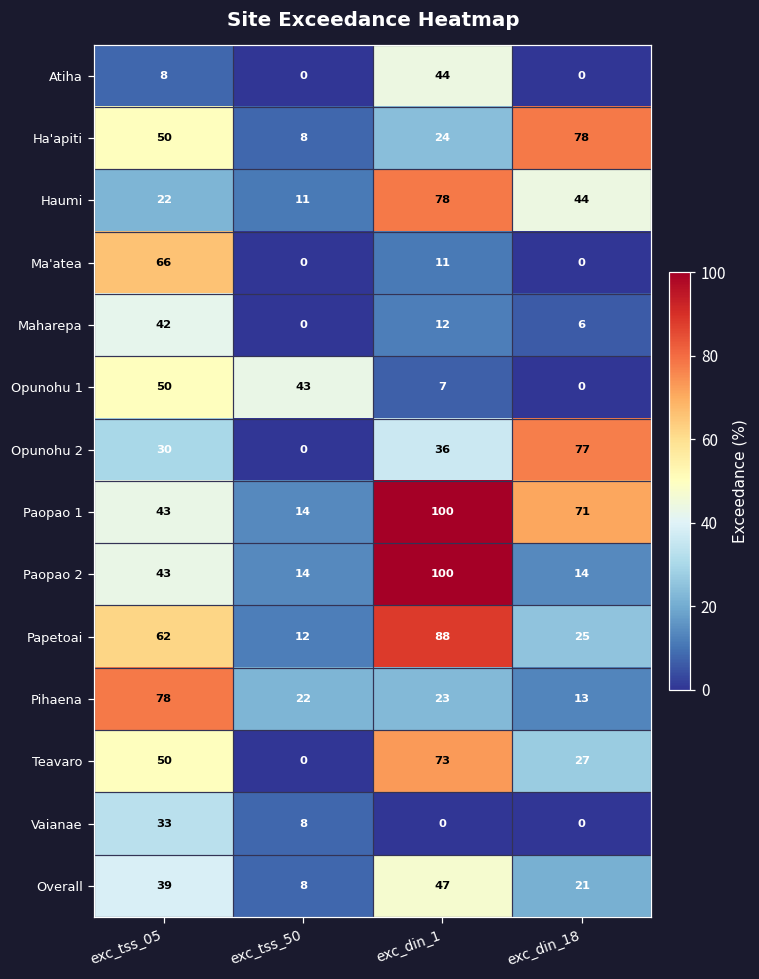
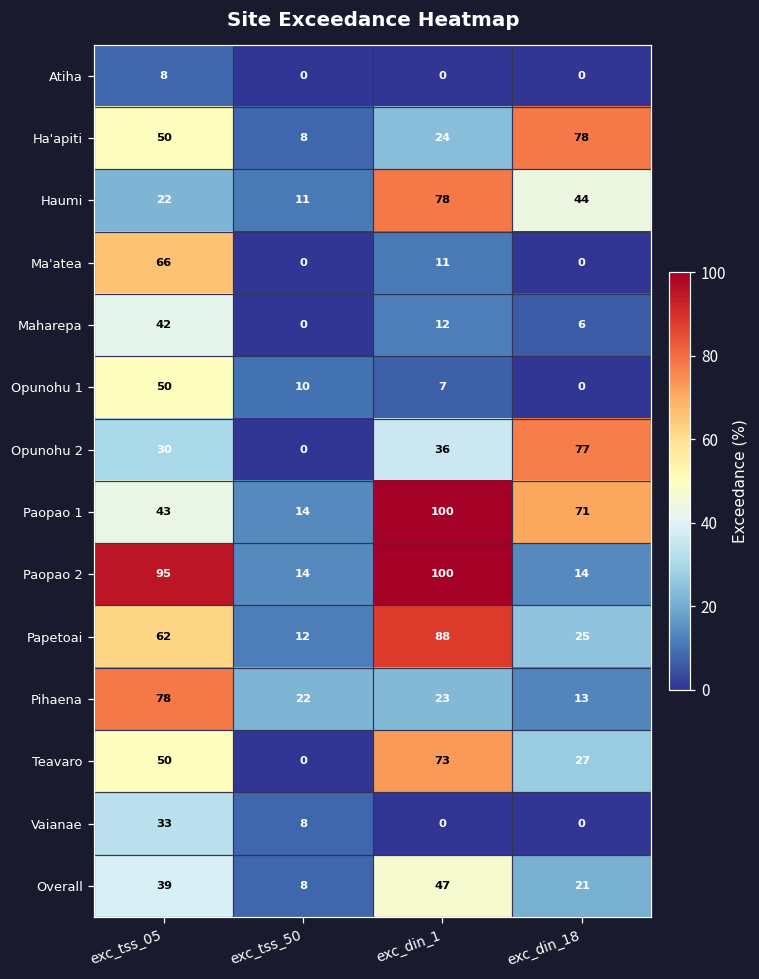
Atiha, exc_din_1: 44 -> 0
Opunohu 1, exc_tss_50: 43 -> 10
Paopao 2, exc_tss_05: 43 -> 95
